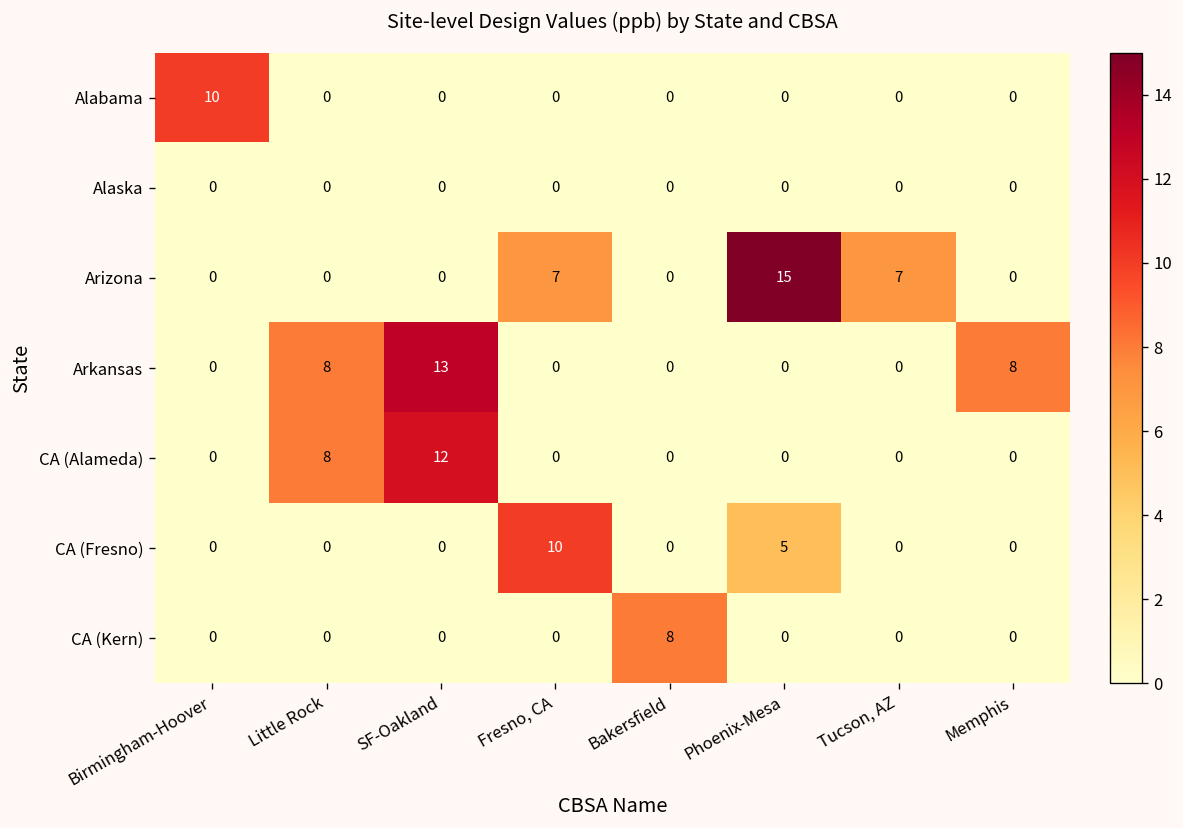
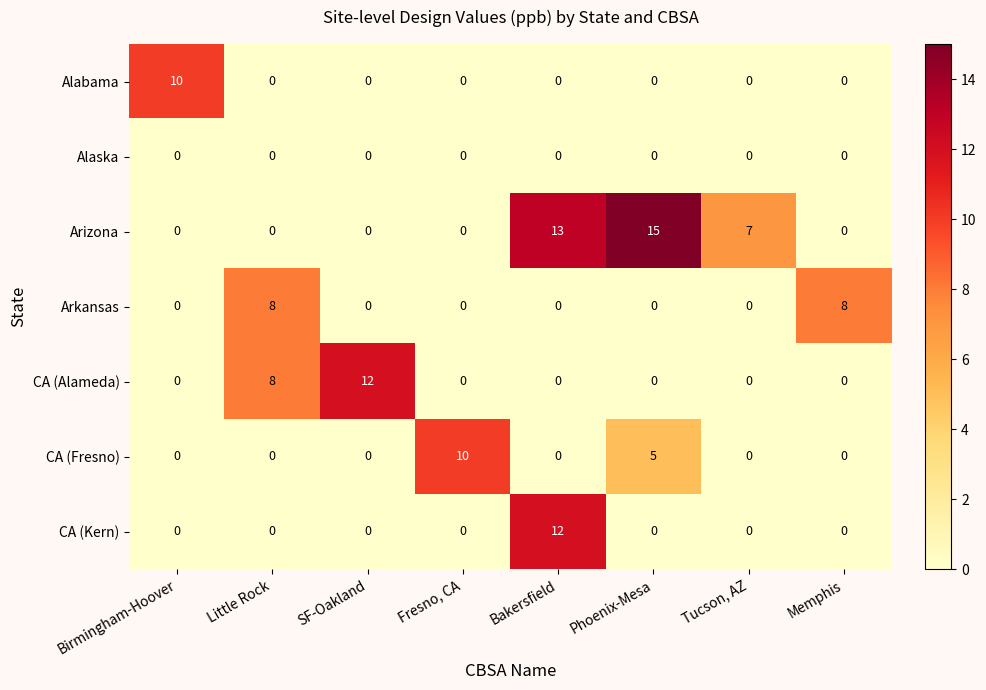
Arizona, Fresno, CA: 7 -> 0
Arizona, Bakersfield: 0 -> 13
Arkansas, SF-Oakland: 13 -> 0
CA (Kern), Bakersfield: 8 -> 12
